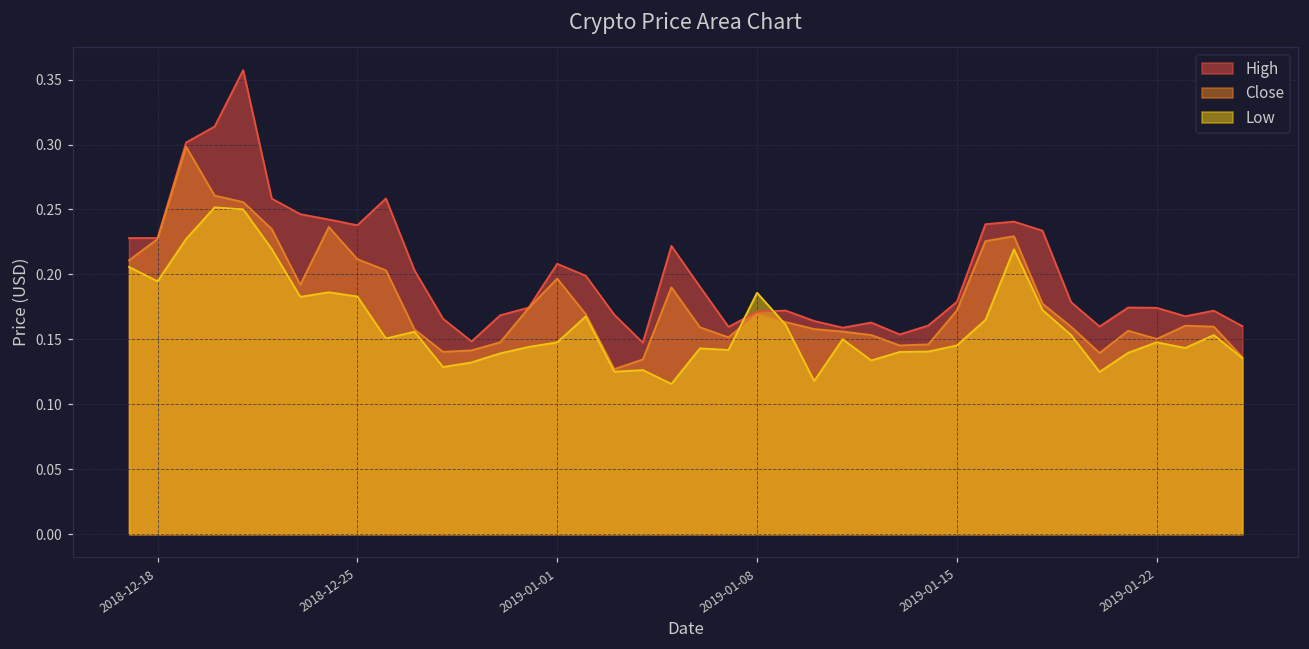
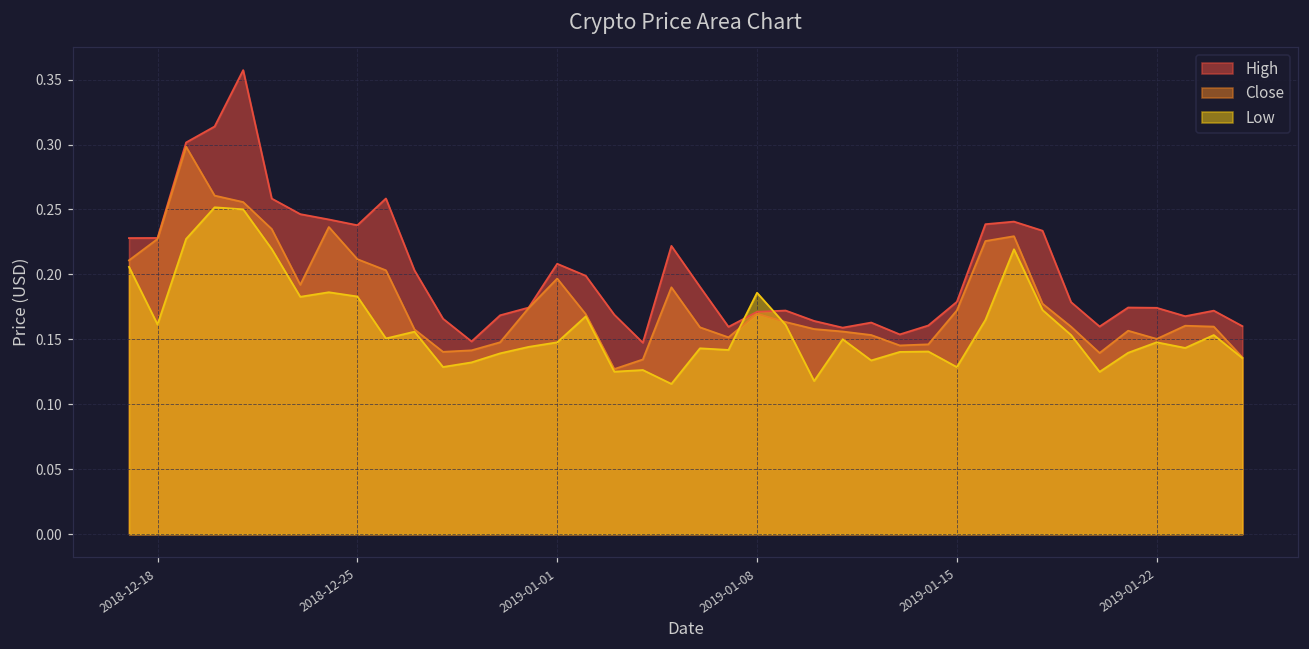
Low, 2018-12-18: 0.195 -> 0.161
Low, 2019-01-15: 0.145 -> 0.129
